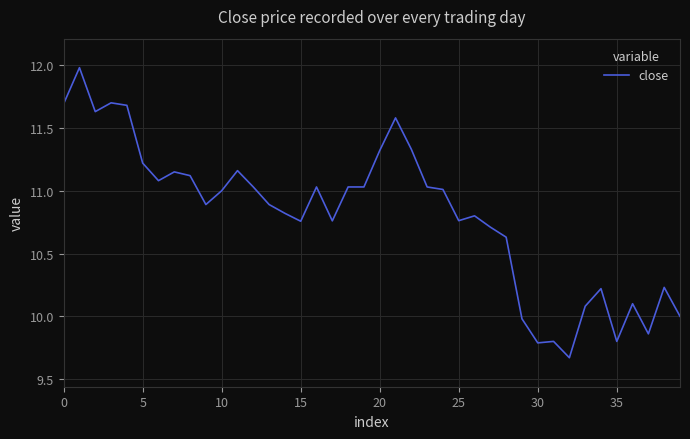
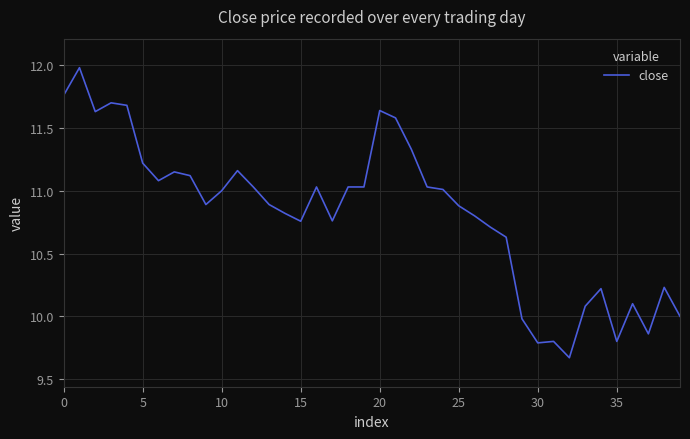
0: 11.69 -> 11.76
20: 11.32 -> 11.64
25: 10.76 -> 10.88
